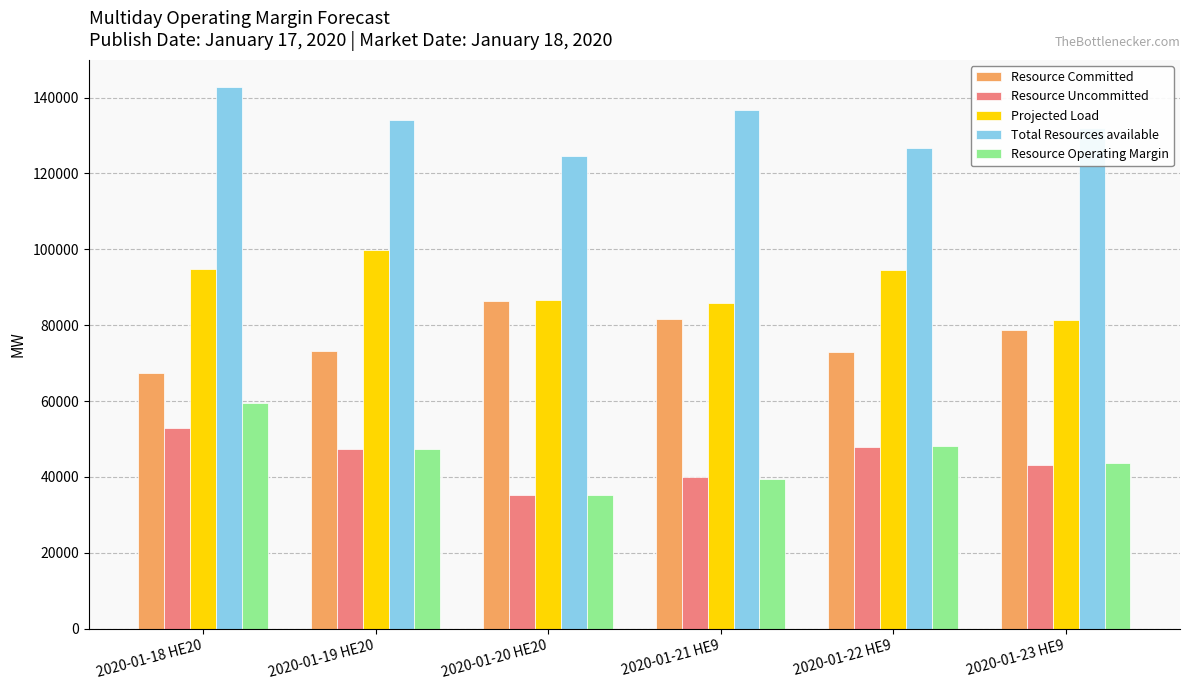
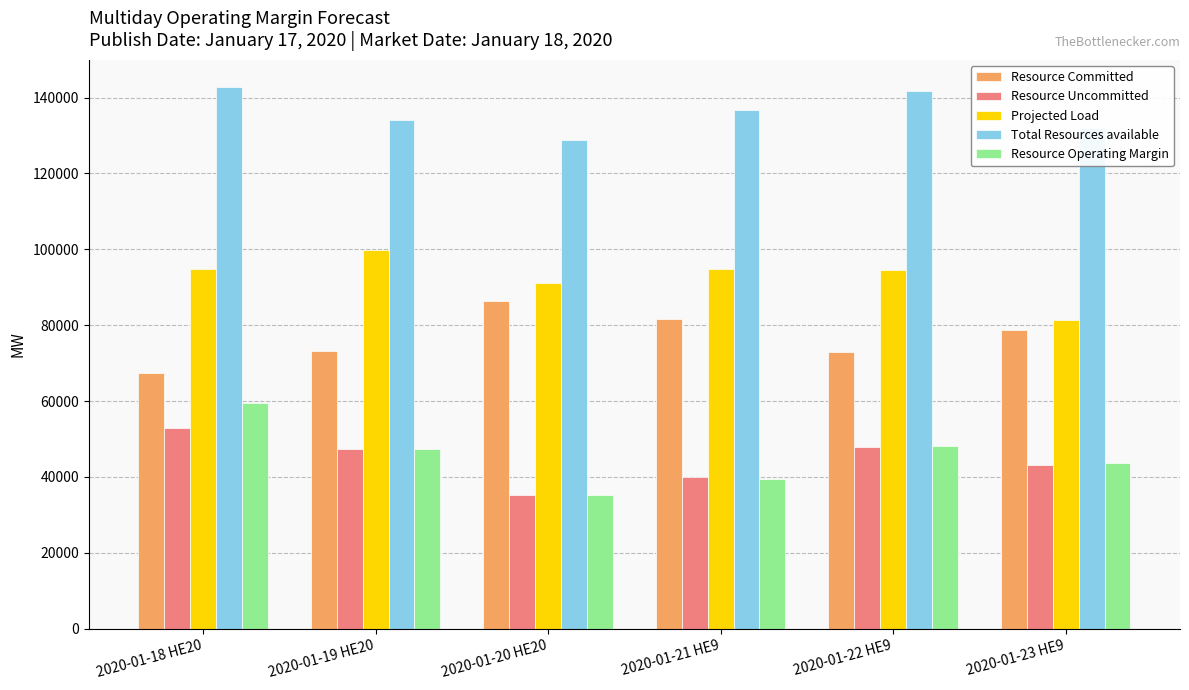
Projected Load, 2020-01-20 HE20: 87000 -> 91000
Total Resources available, 2020-01-20 HE20: 125000 -> 129000
Projected Load, 2020-01-21 HE9: 86000 -> 95000
Total Resources available, 2020-01-22 HE9: 127000 -> 142000
